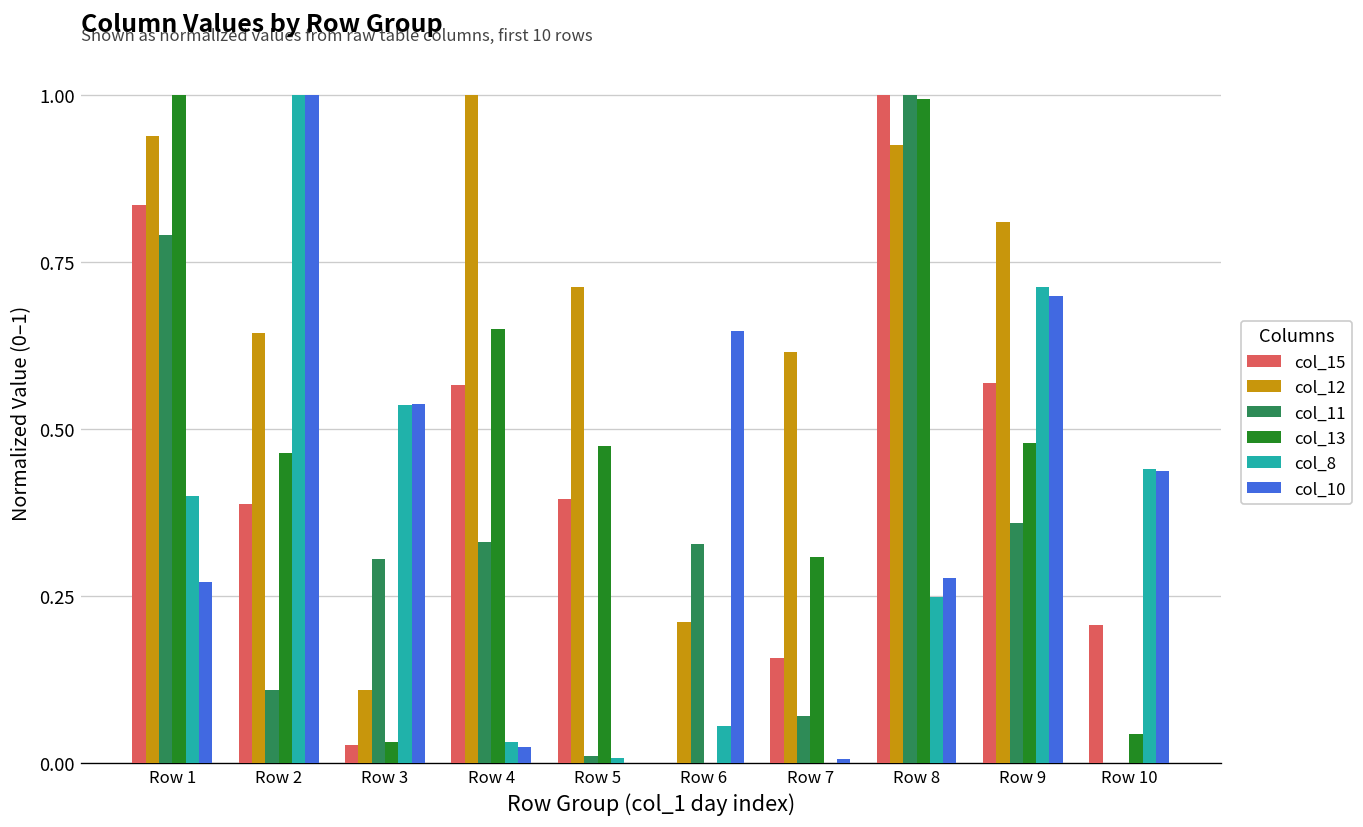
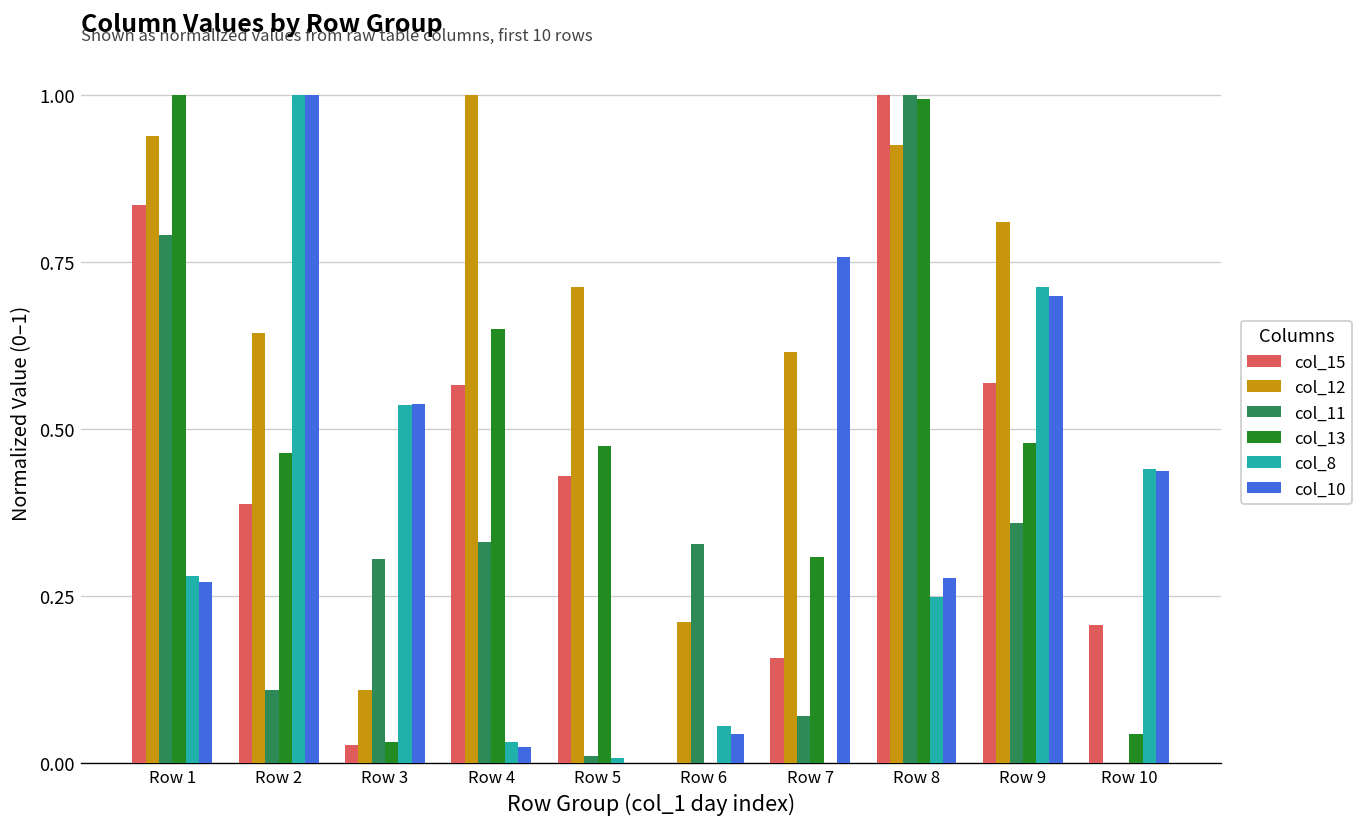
col_8, Row 1: 0.40 -> 0.28
col_15, Row 5: 0.40 -> 0.43
col_10, Row 6: 0.65 -> 0.04
col_10, Row 7: 0.01 -> 0.76
